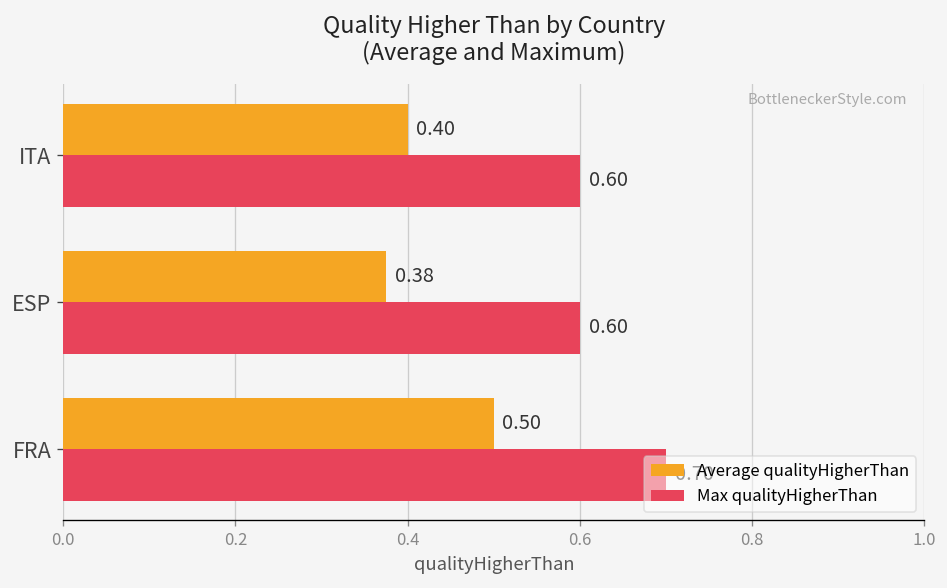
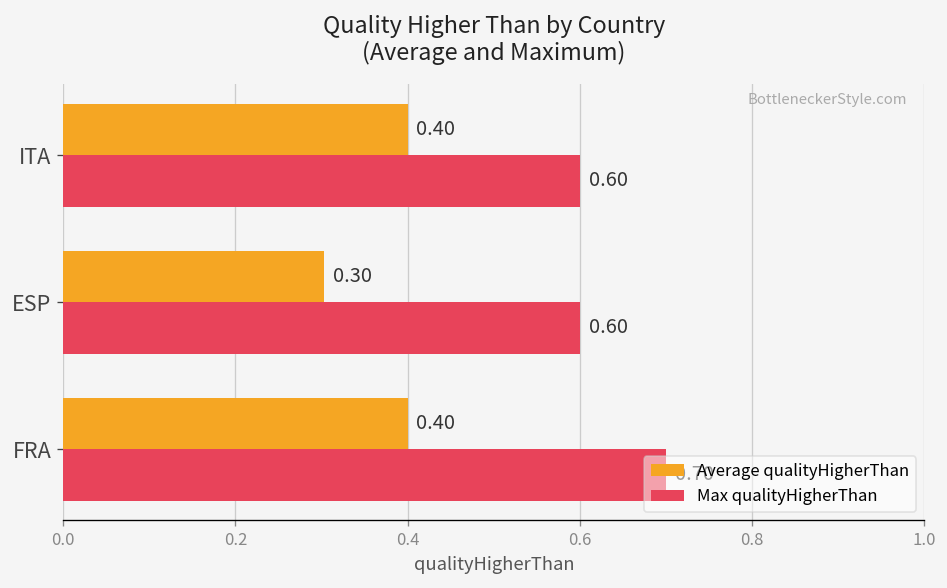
Average qualityHigherThan, ESP: 0.38 -> 0.30
Average qualityHigherThan, FRA: 0.50 -> 0.40
